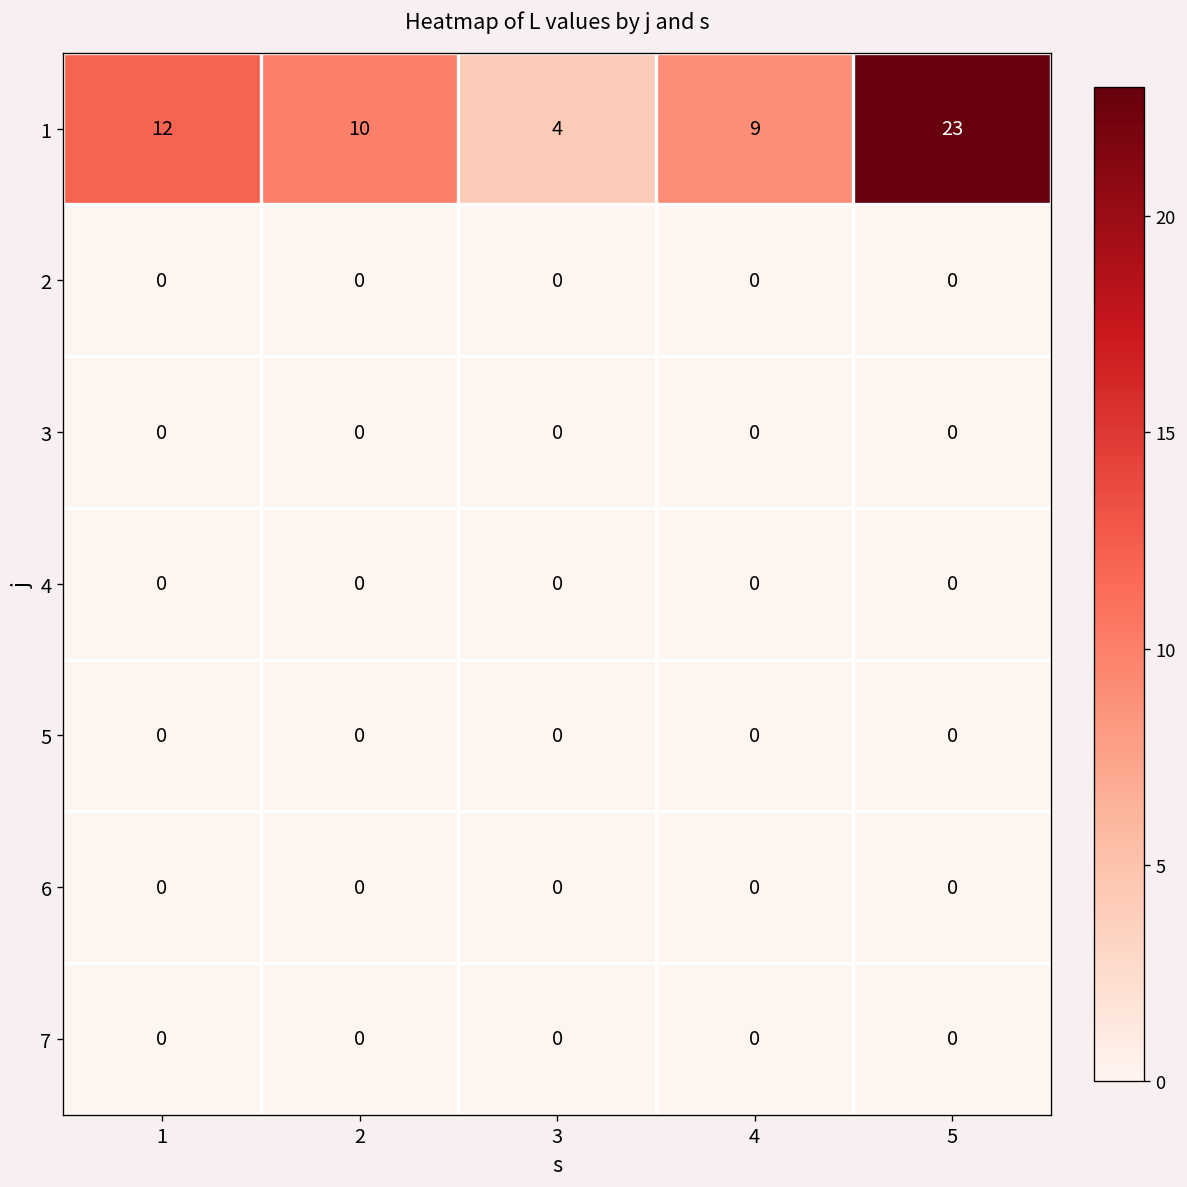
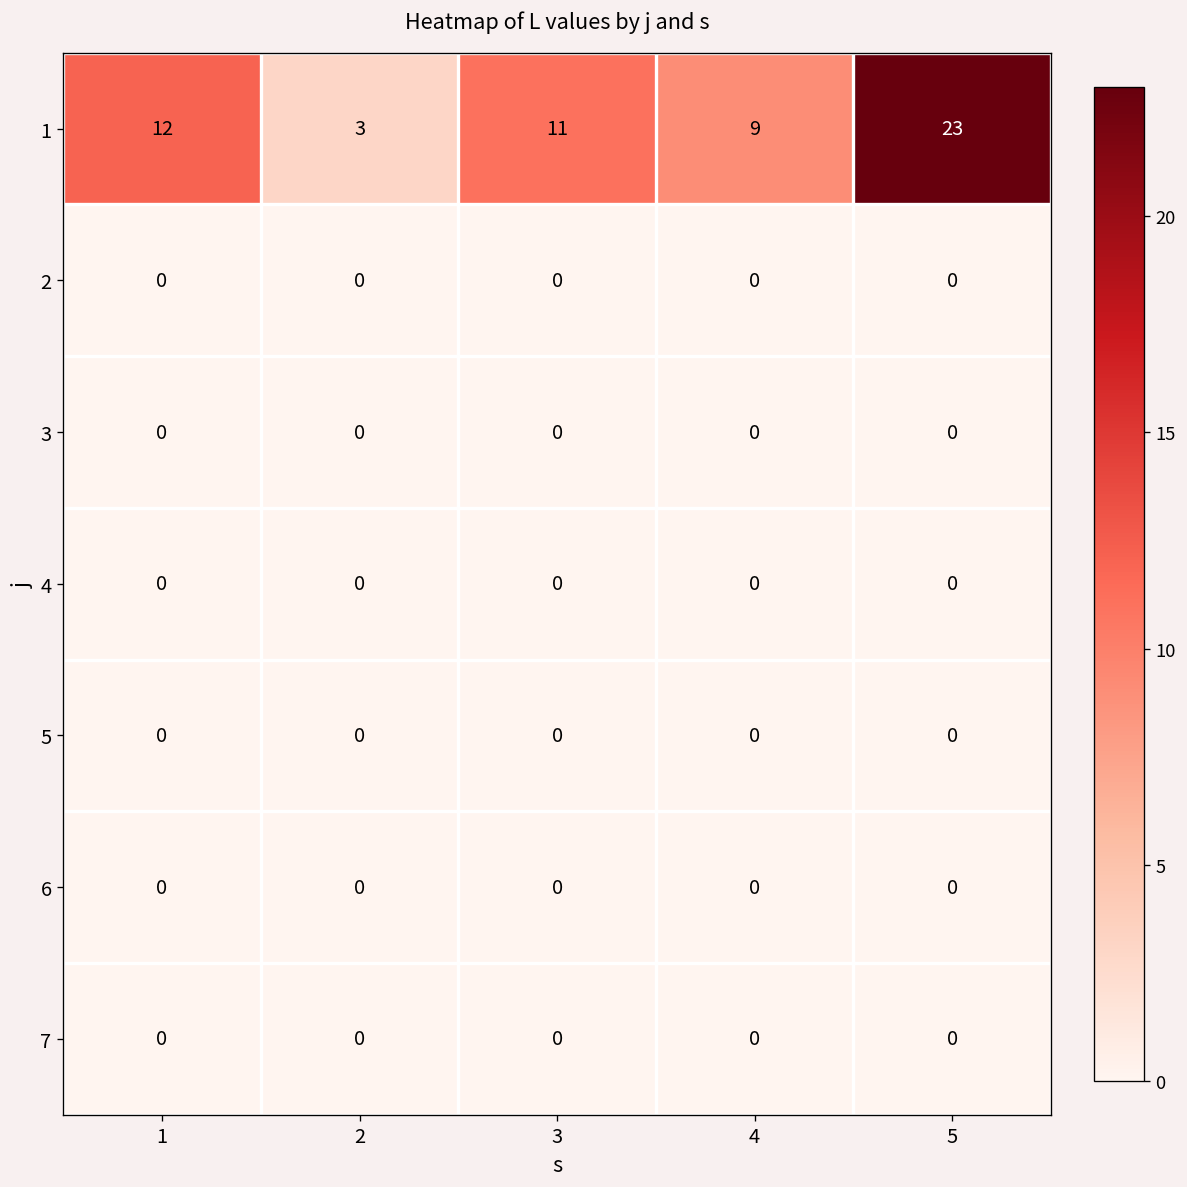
1, 2: 10 -> 3
1, 3: 4 -> 11
